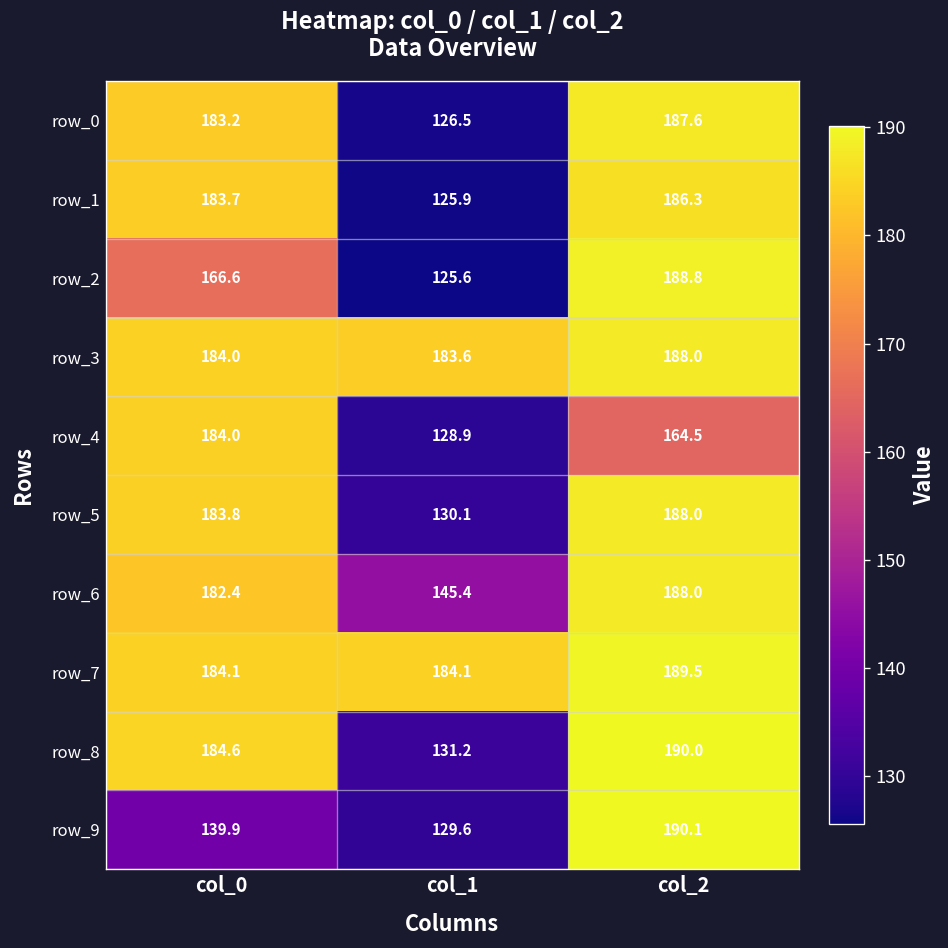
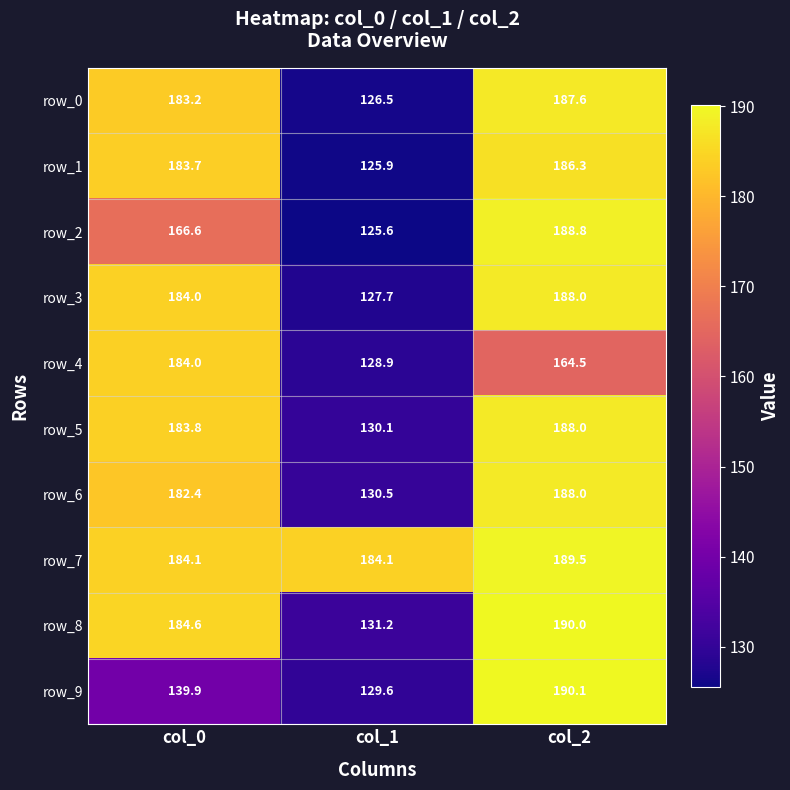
row_3, col_1: 183.6 -> 127.7
row_6, col_1: 145.4 -> 130.5
